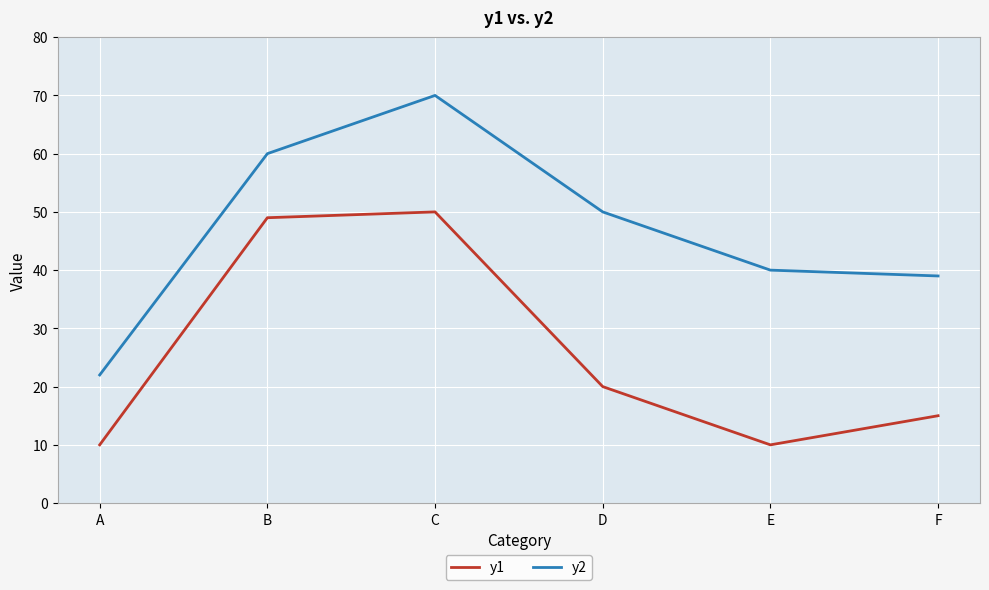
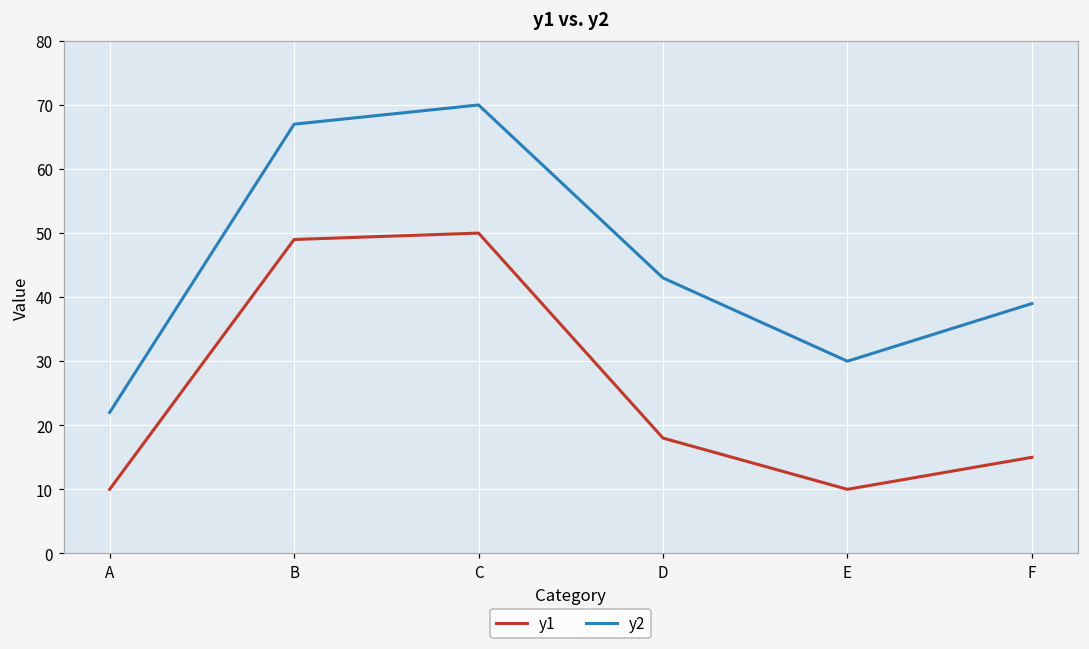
y2, B: 60 -> 67
y1, D: 20 -> 18
y2, D: 50 -> 43
y2, E: 40 -> 30
